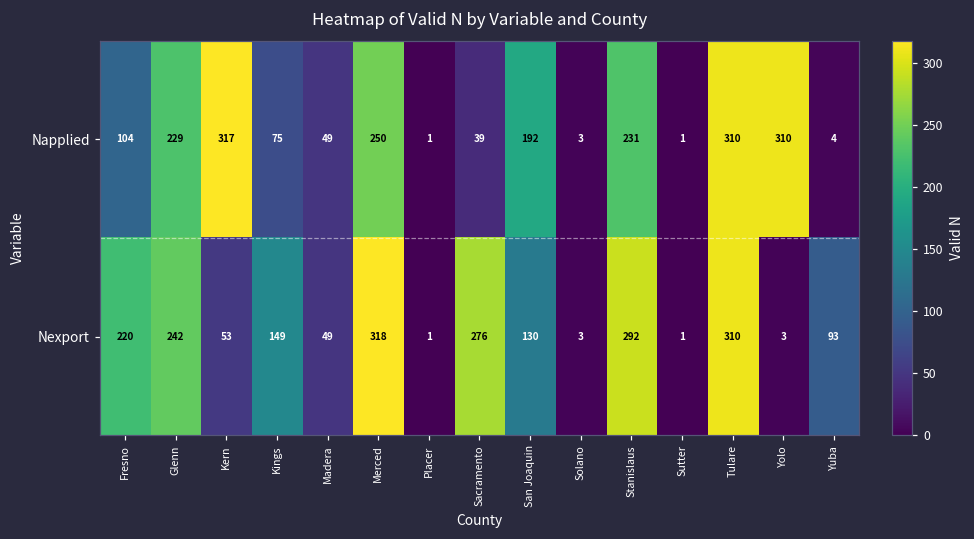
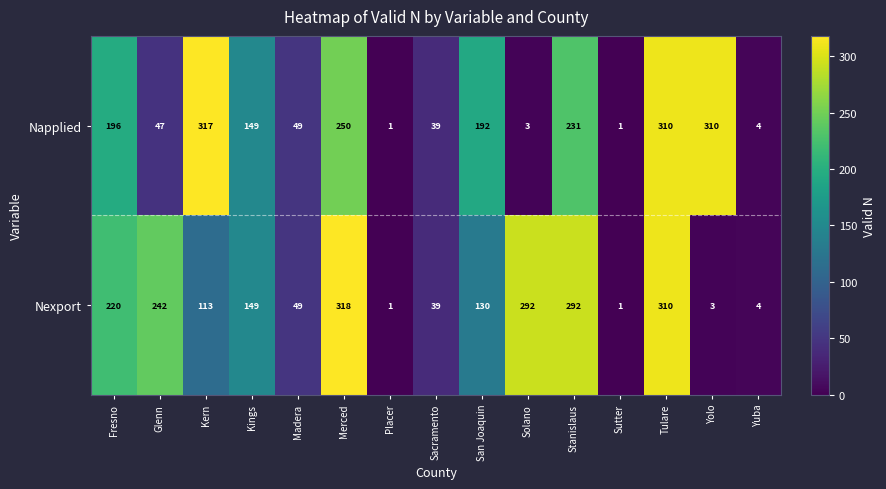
Napplied, Fresno: 104 -> 196
Napplied, Glenn: 229 -> 47
Napplied, Kings: 75 -> 149
Nexport, Kern: 53 -> 113
Nexport, Sacramento: 276 -> 39
Nexport, Solano: 3 -> 292
Nexport, Yuba: 93 -> 4
